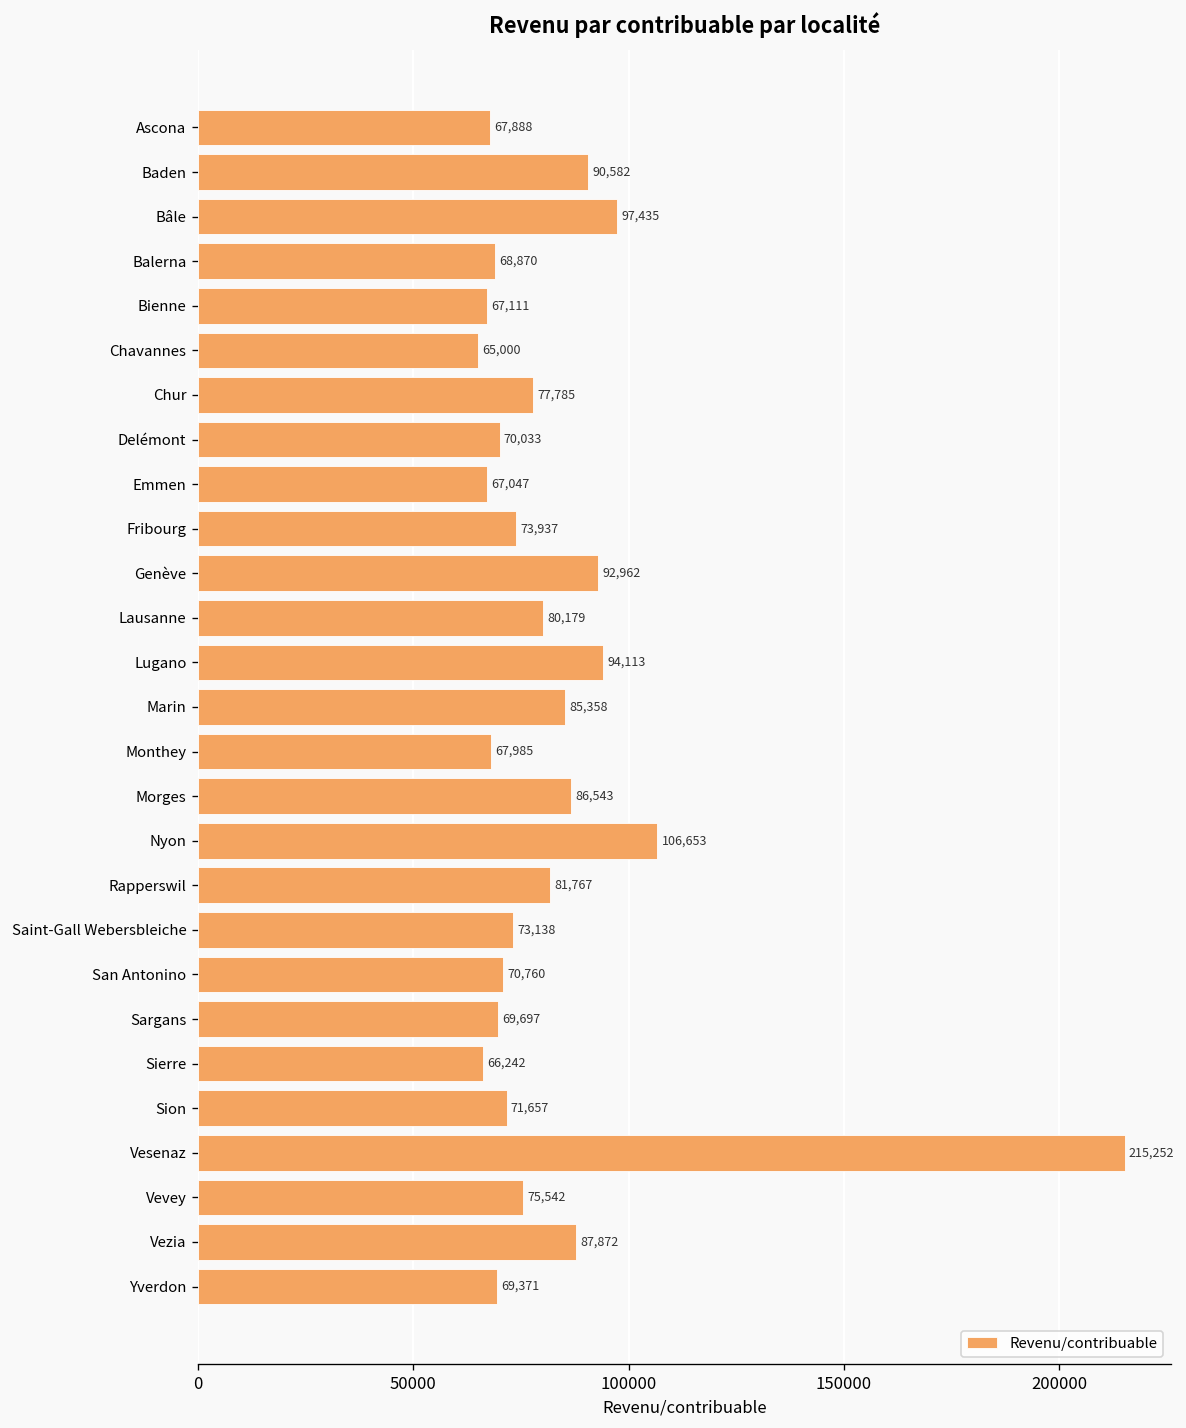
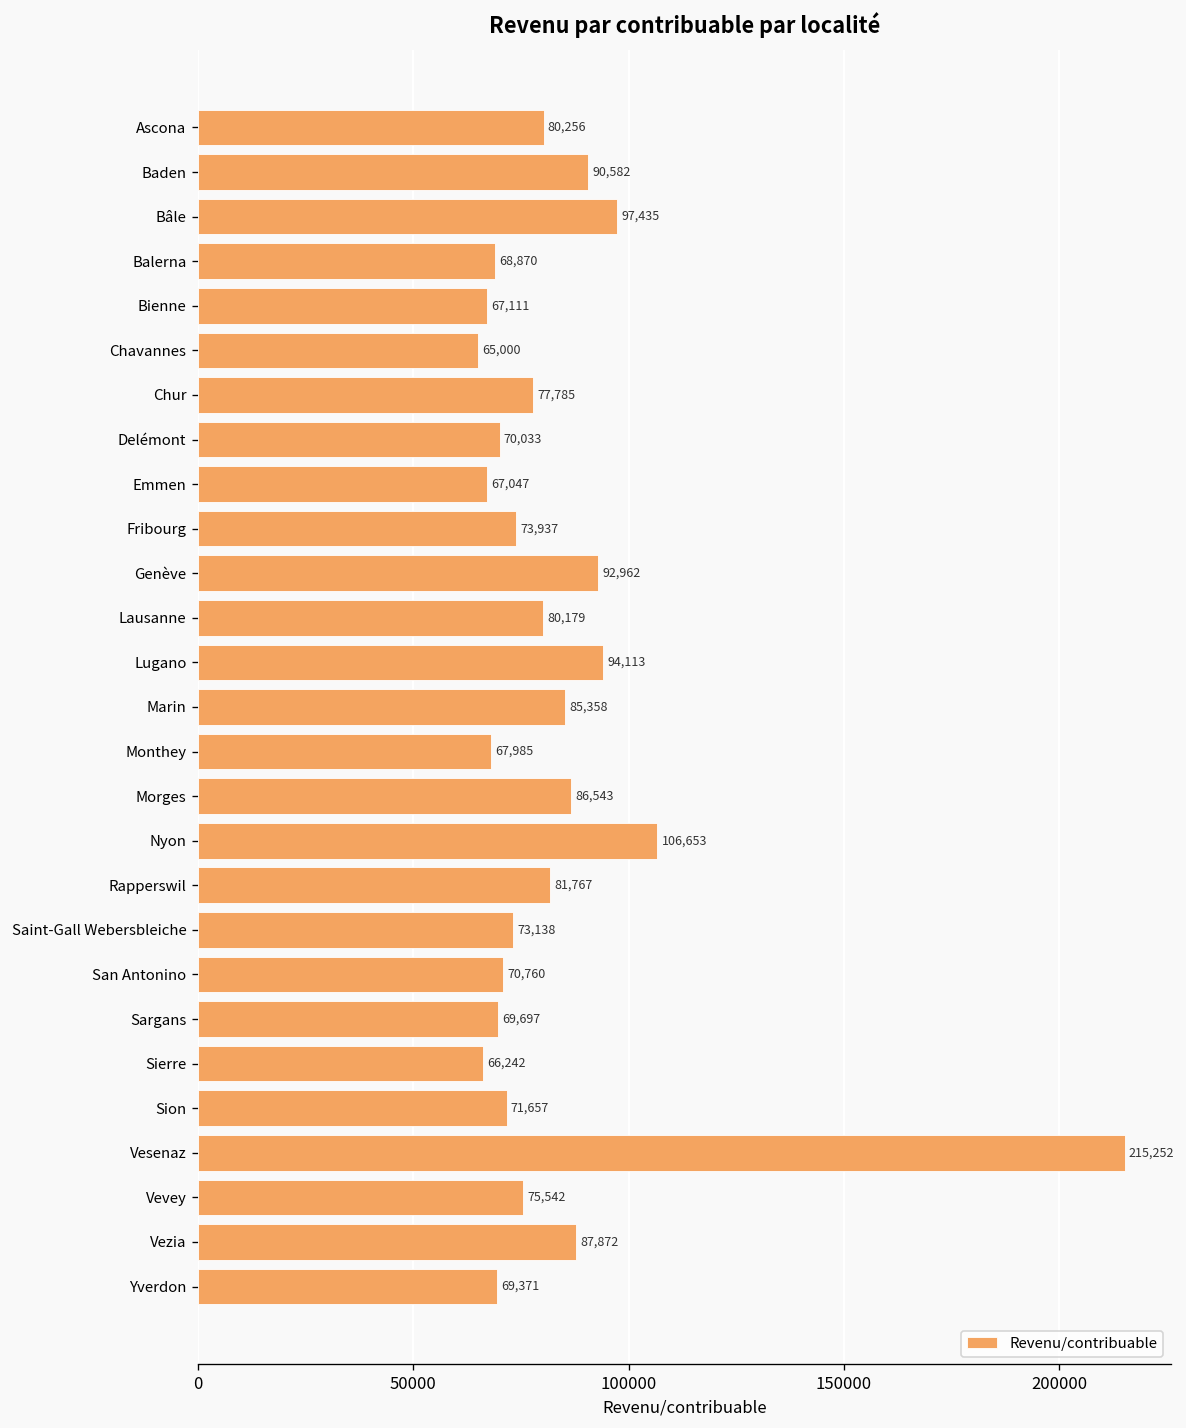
Ascona: 67,888 -> 80,256
